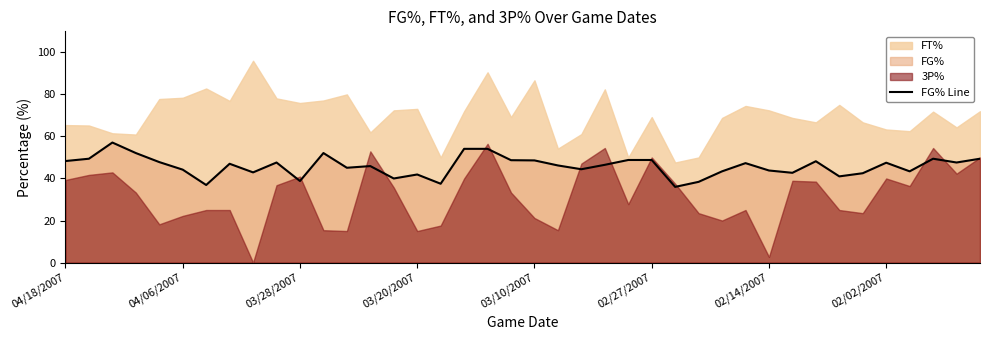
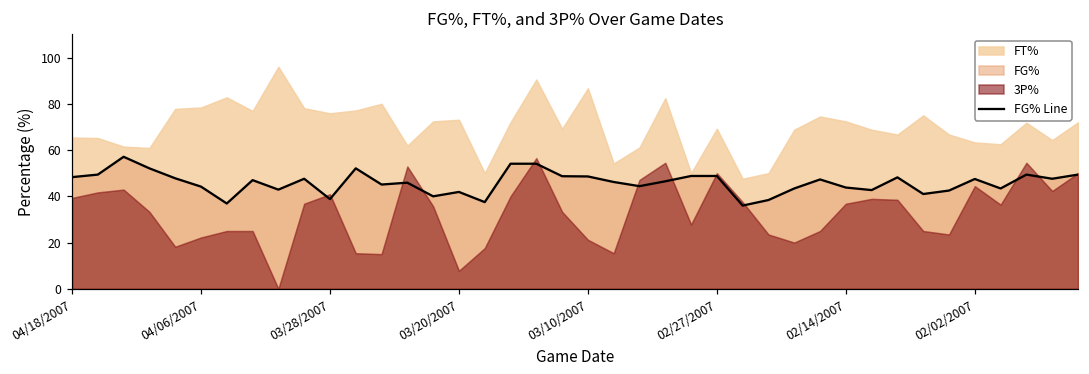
3P%, 03/20/2007: 15 -> 8
3P%, 02/14/2007: 3 -> 37
3P%, 02/02/2007: 40 -> 44
